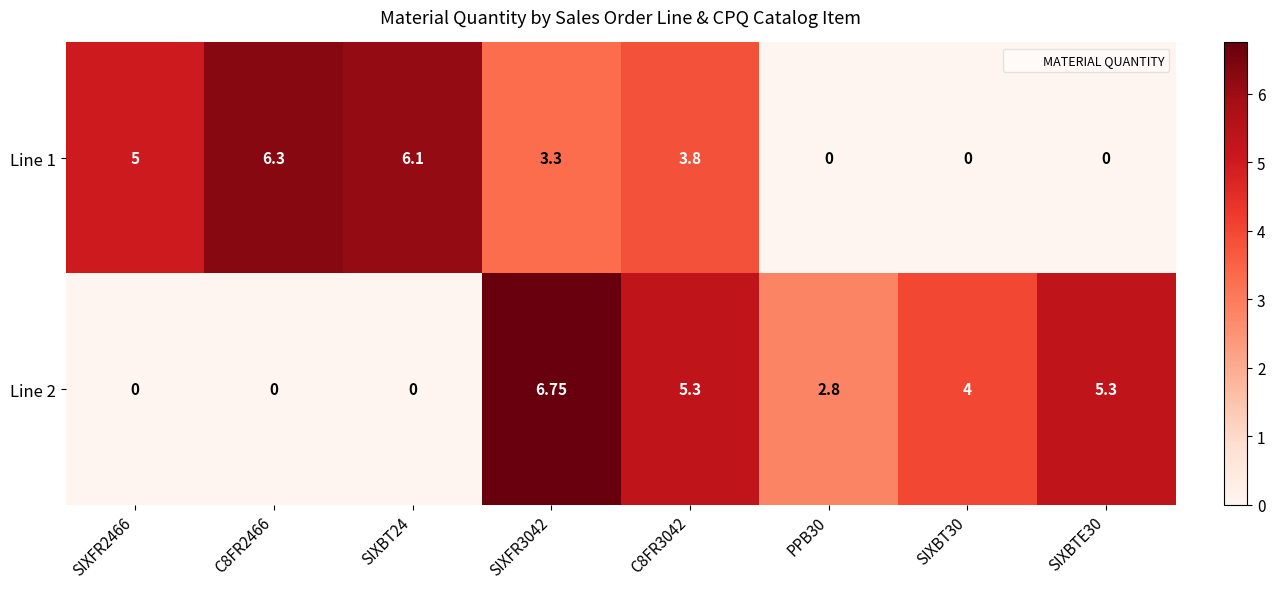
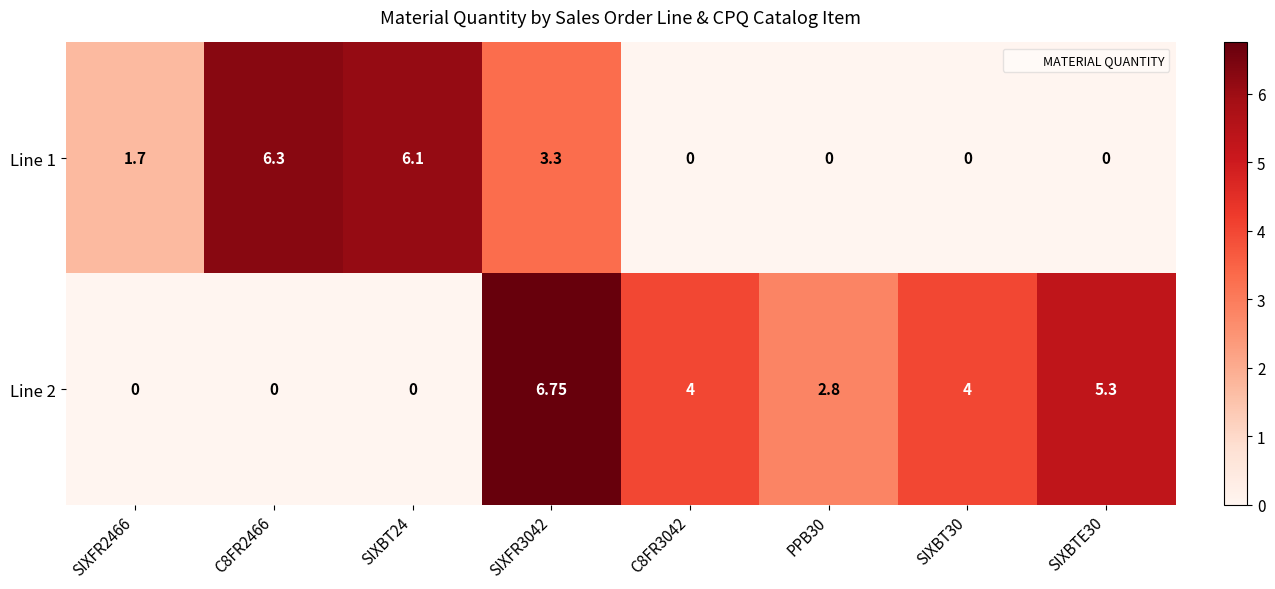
Line 1, SIXFR2466: 5 -> 1.7
Line 1, C8FR3042: 3.8 -> 0
Line 2, C8FR3042: 5.3 -> 4
